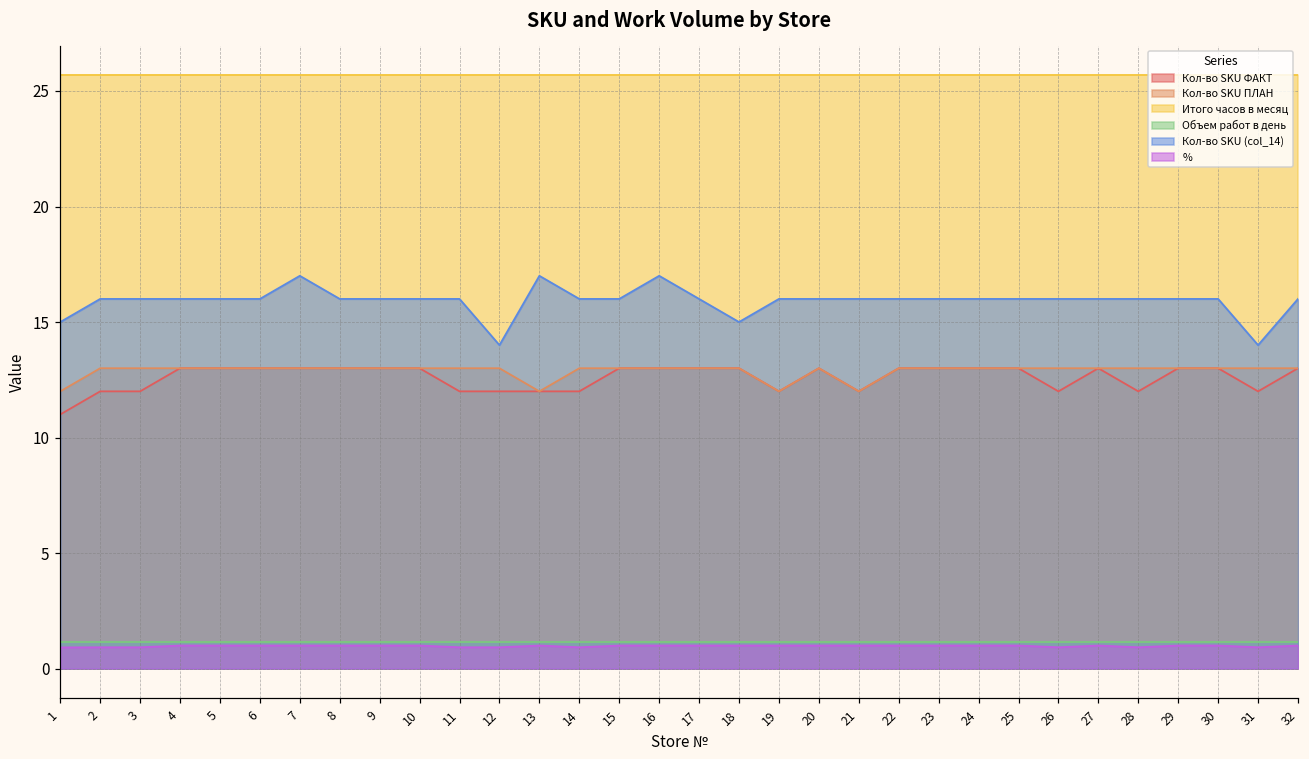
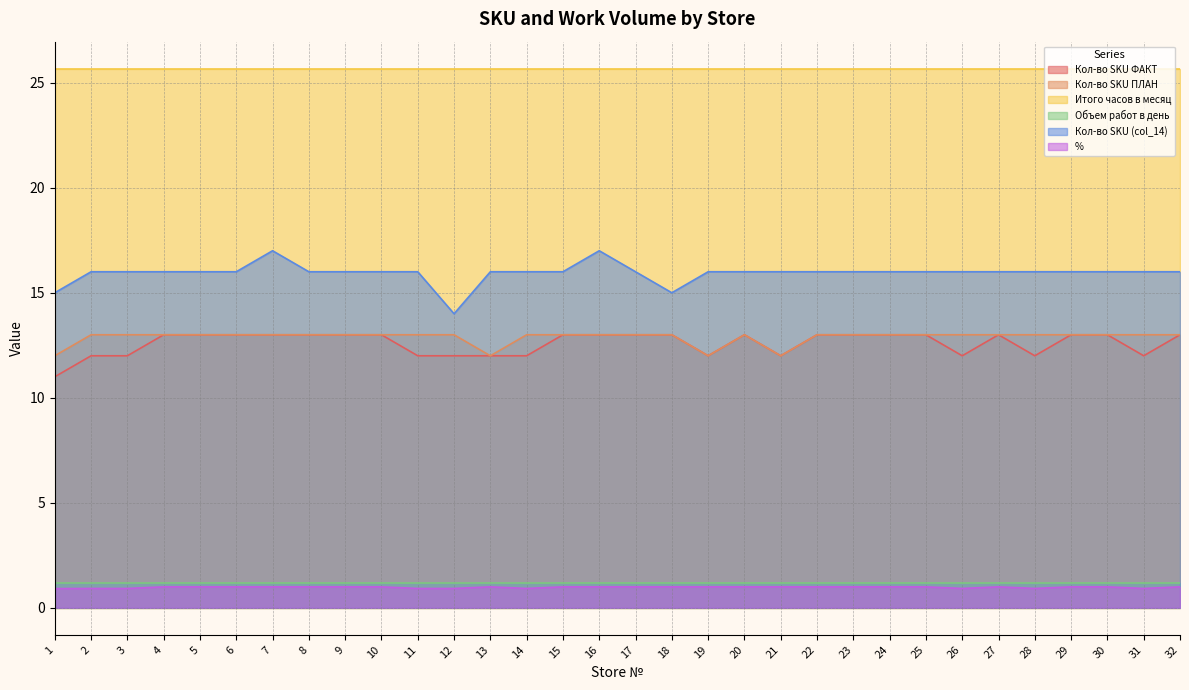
Кол-во SKU (col_14), 13: 17 -> 16
Кол-во SKU (col_14), 31: 14 -> 16
